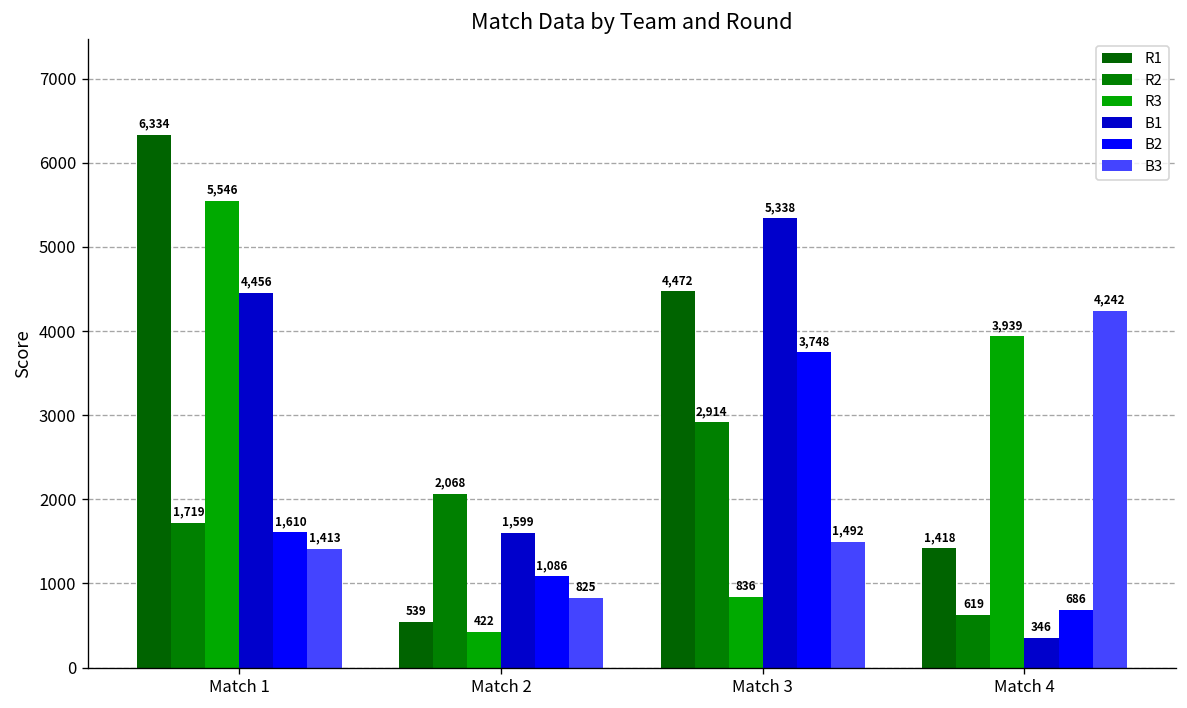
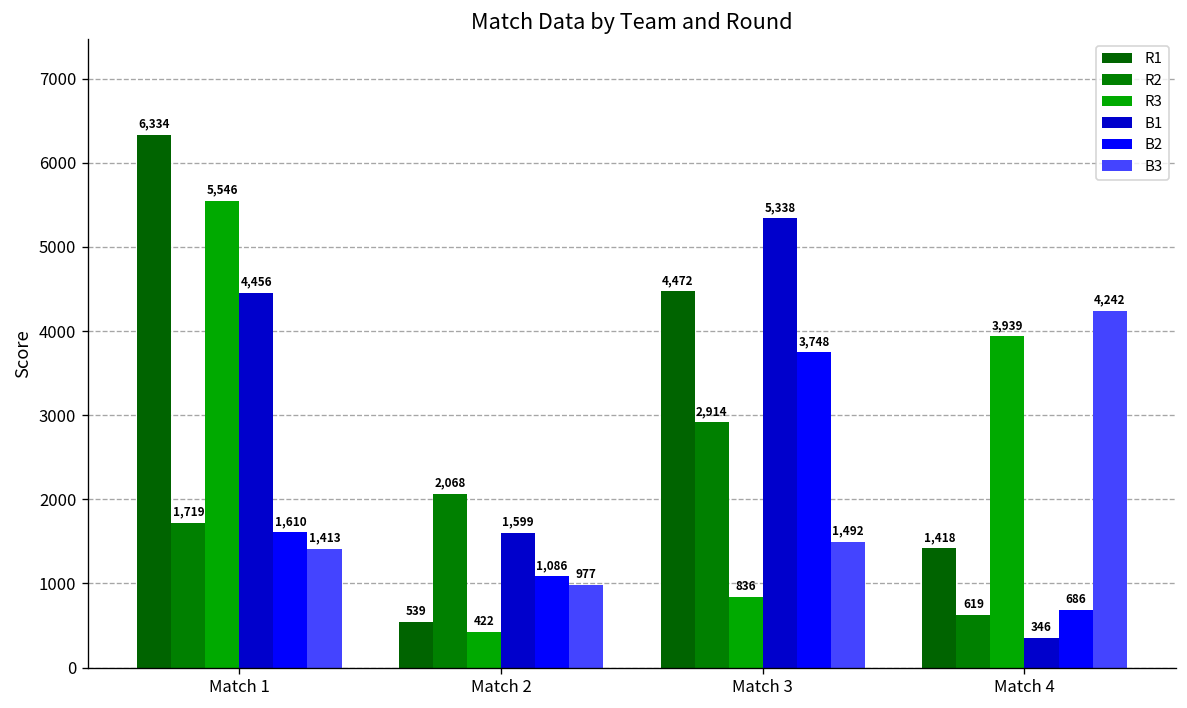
B3, Match 2: 825 -> 977
